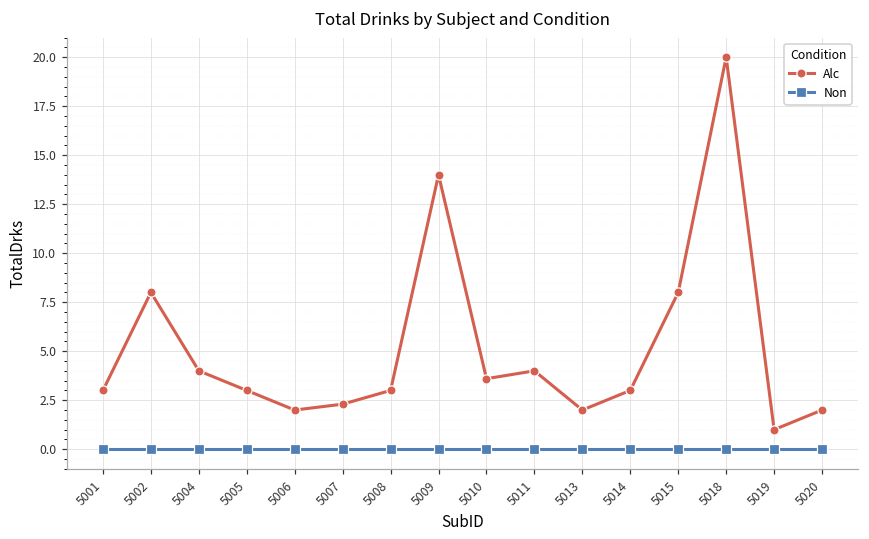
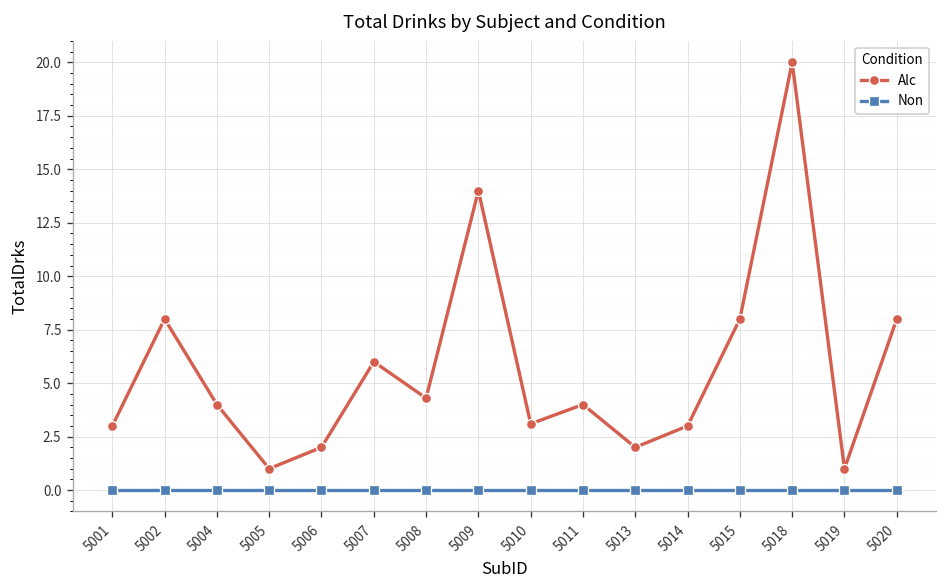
Alc, 5005: 3 -> 1
Alc, 5007: 2.3 -> 6.0
Alc, 5008: 3.0 -> 4.3
Alc, 5010: 3.6 -> 3.1
Alc, 5020: 2 -> 8
